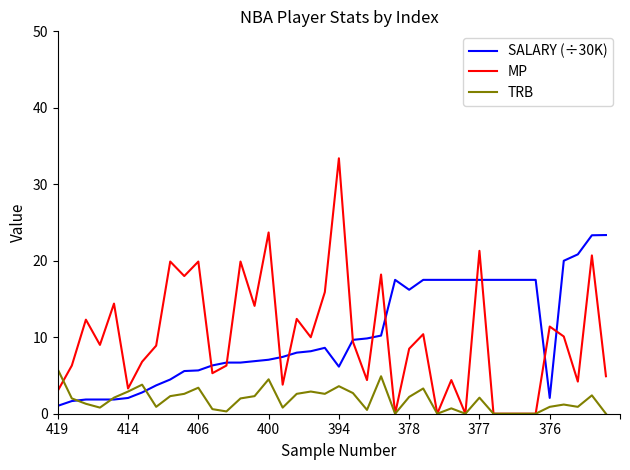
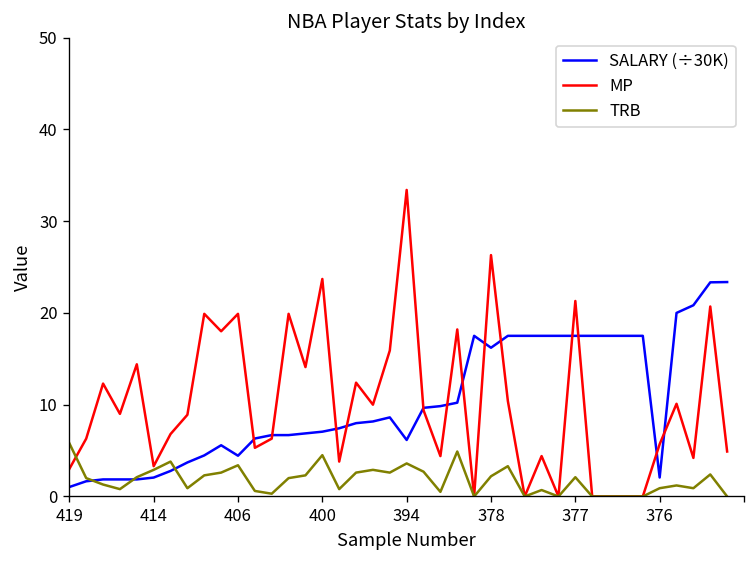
SALARY (÷30K), 406: 6 -> 4
MP, 378: 9 -> 26
MP, 376: 11 -> 6
